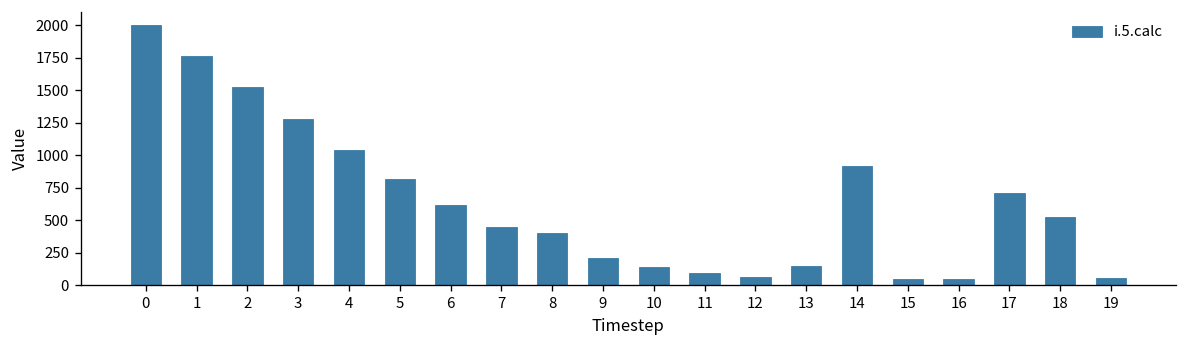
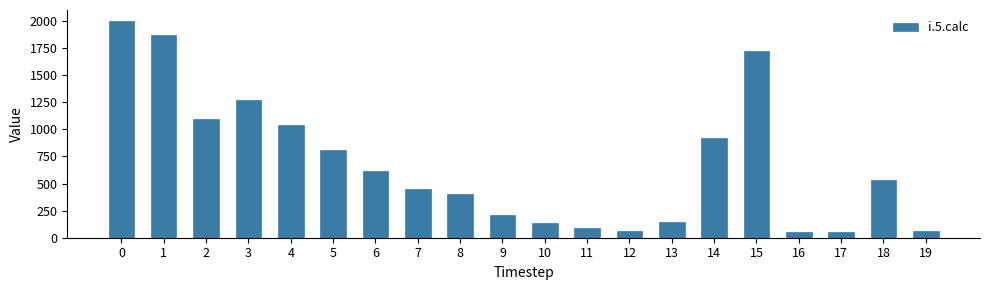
1: 1770 -> 1870
2: 1520 -> 1090
15: 50 -> 1720
17: 710 -> 50
